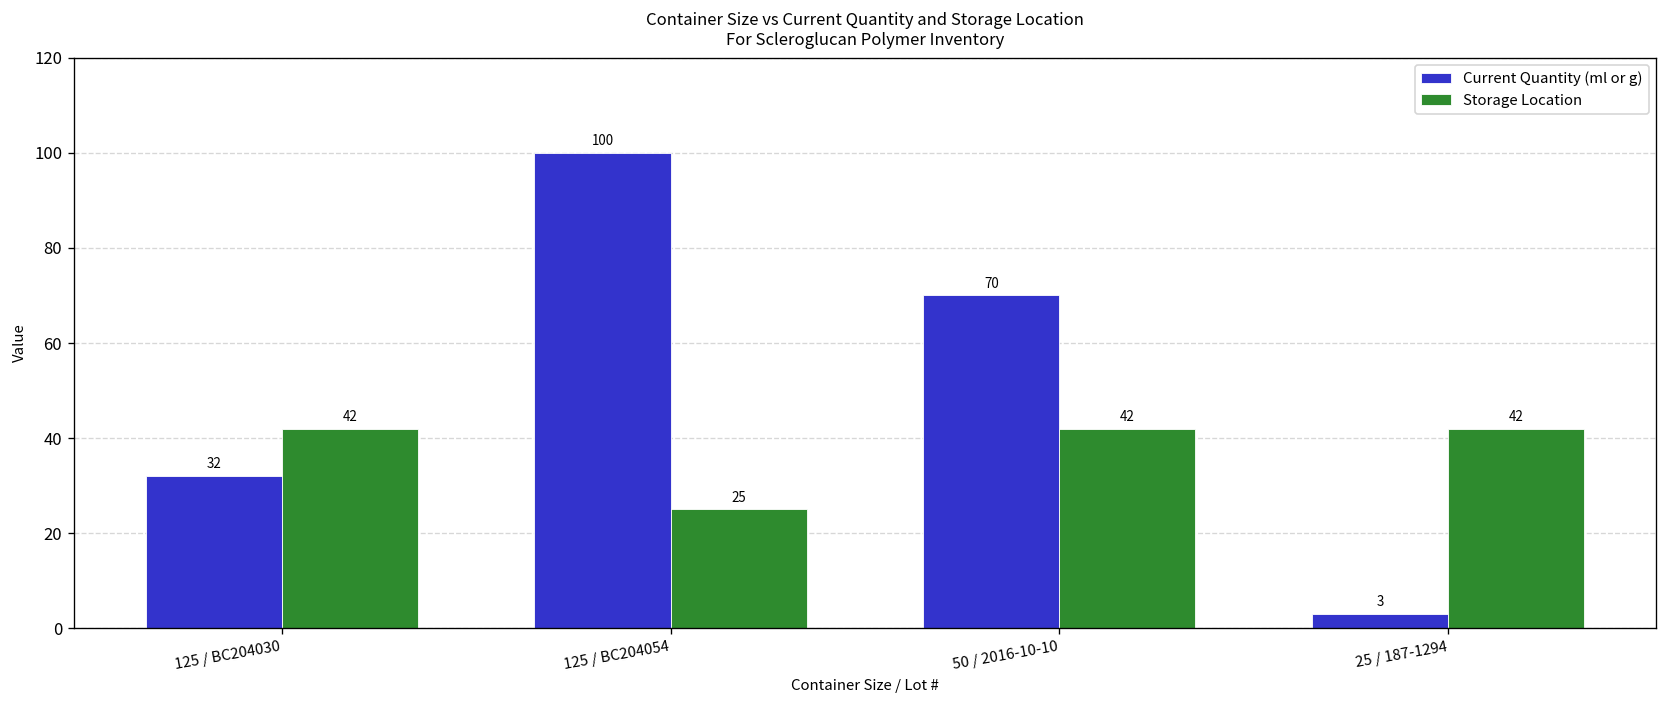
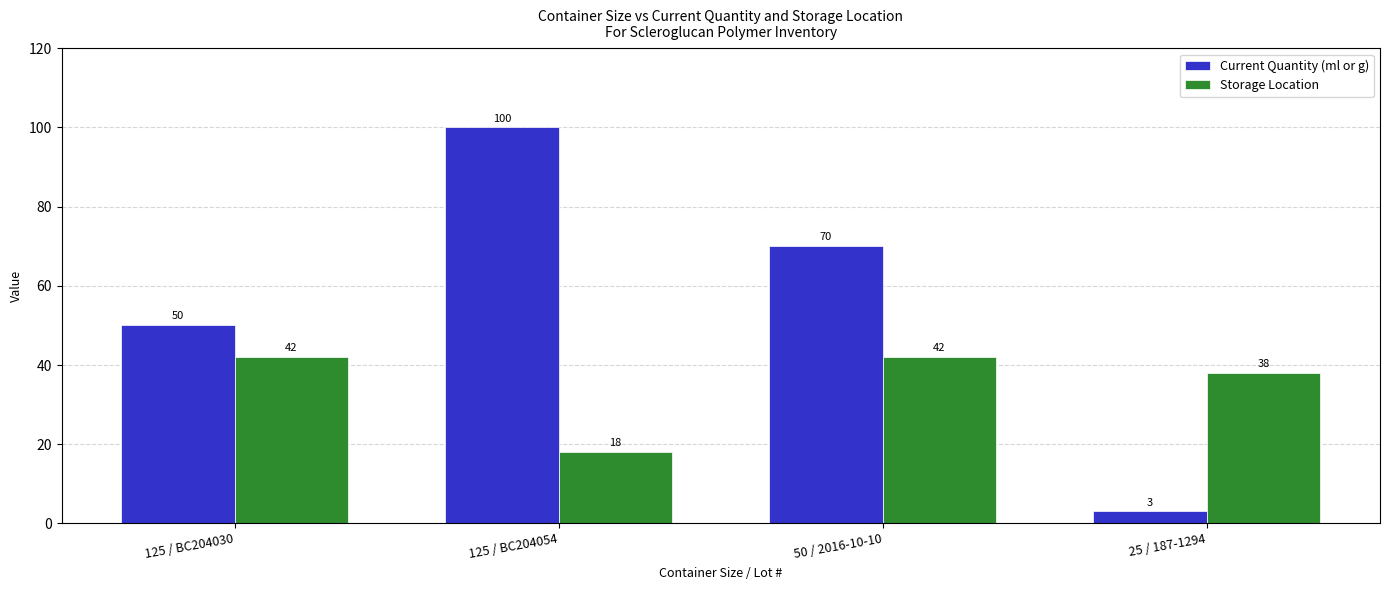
Current Quantity (ml or g), 125 / BC204030: 32 -> 50
Storage Location, 125 / BC204054: 25 -> 18
Storage Location, 25 / 187-1294: 42 -> 38
